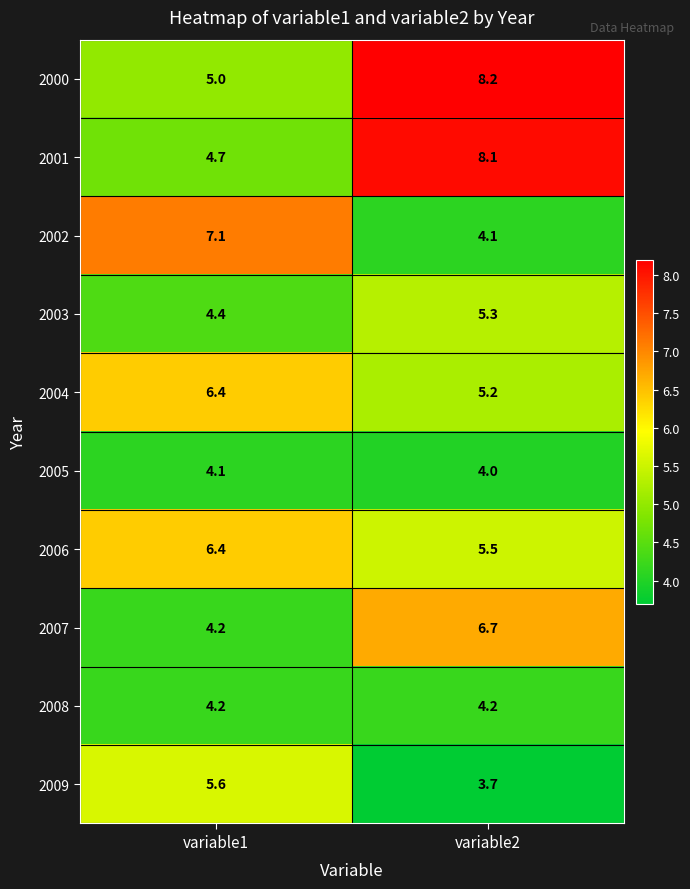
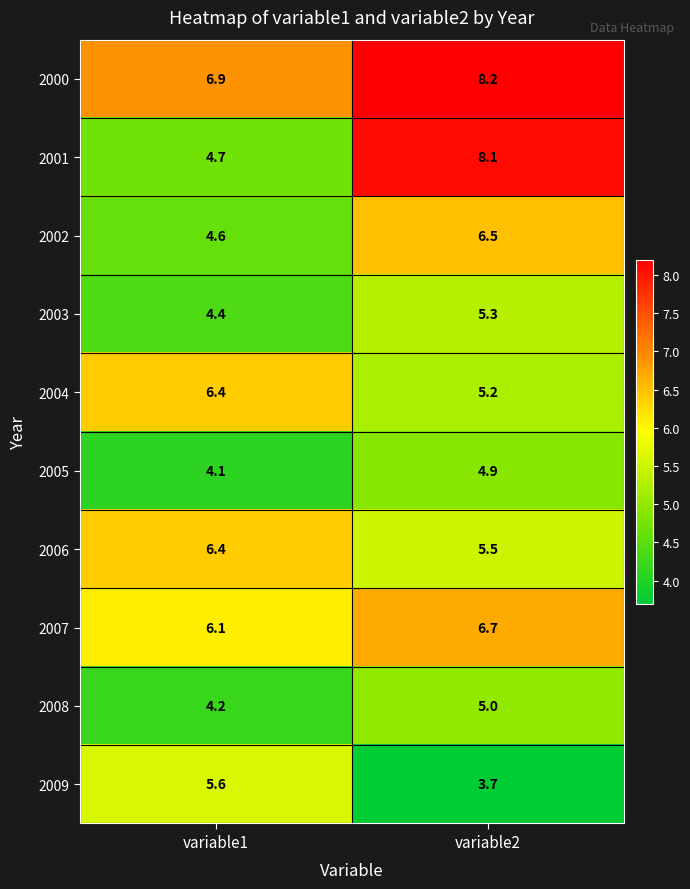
2000, variable1: 5.0 -> 6.9
2002, variable1: 7.1 -> 4.6
2002, variable2: 4.1 -> 6.5
2005, variable2: 4.0 -> 4.9
2007, variable1: 4.2 -> 6.1
2008, variable2: 4.2 -> 5.0
